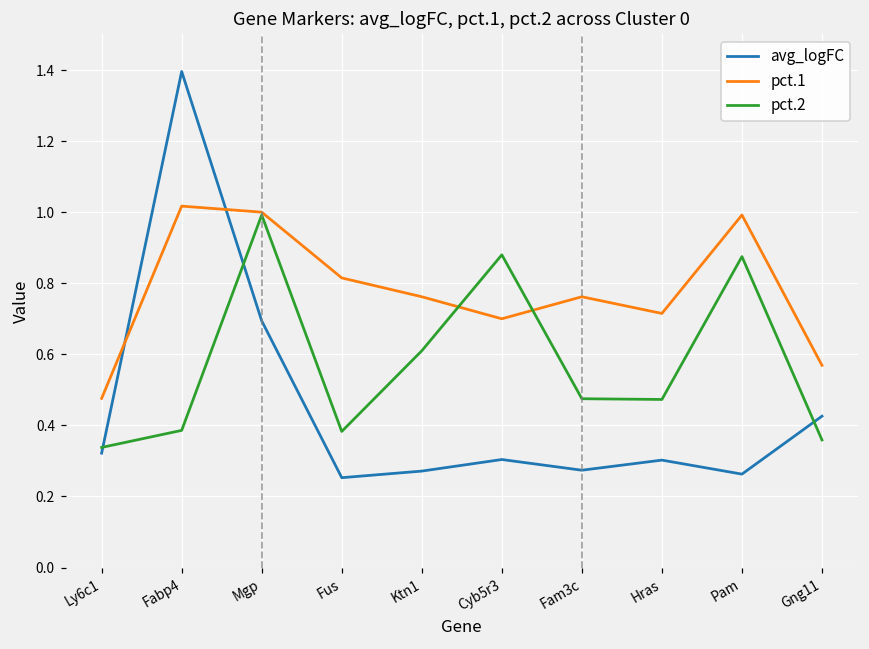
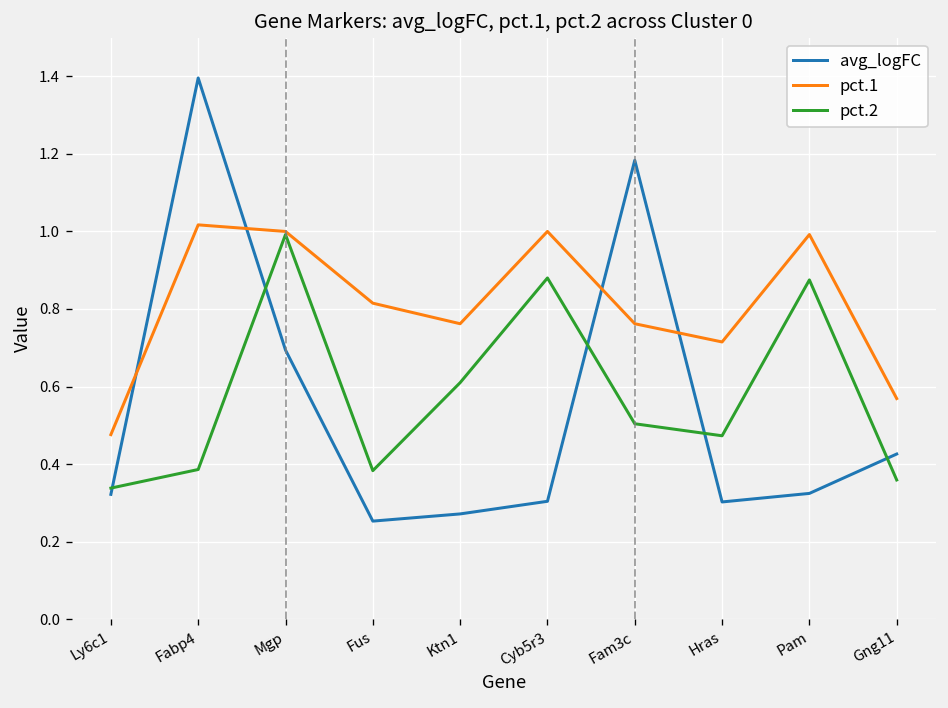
pct.1, Cyb5r3: 0.7 -> 1.0
avg_logFC, Fam3c: 0.27 -> 1.18
pct.2, Fam3c: 0.48 -> 0.50
avg_logFC, Pam: 0.26 -> 0.32
